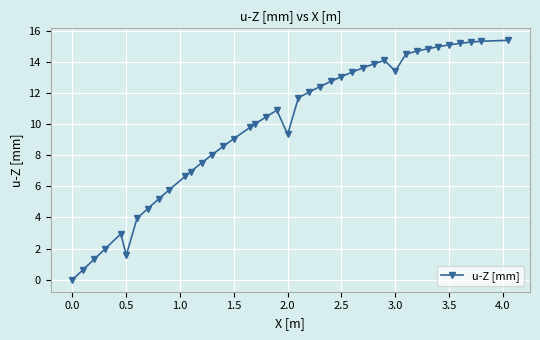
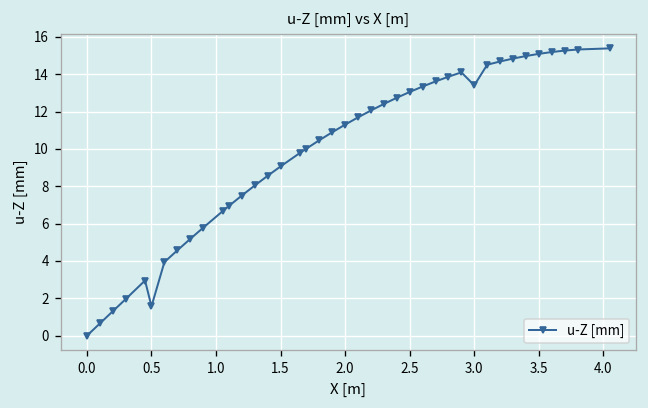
2.0: 9.3 -> 11.3
